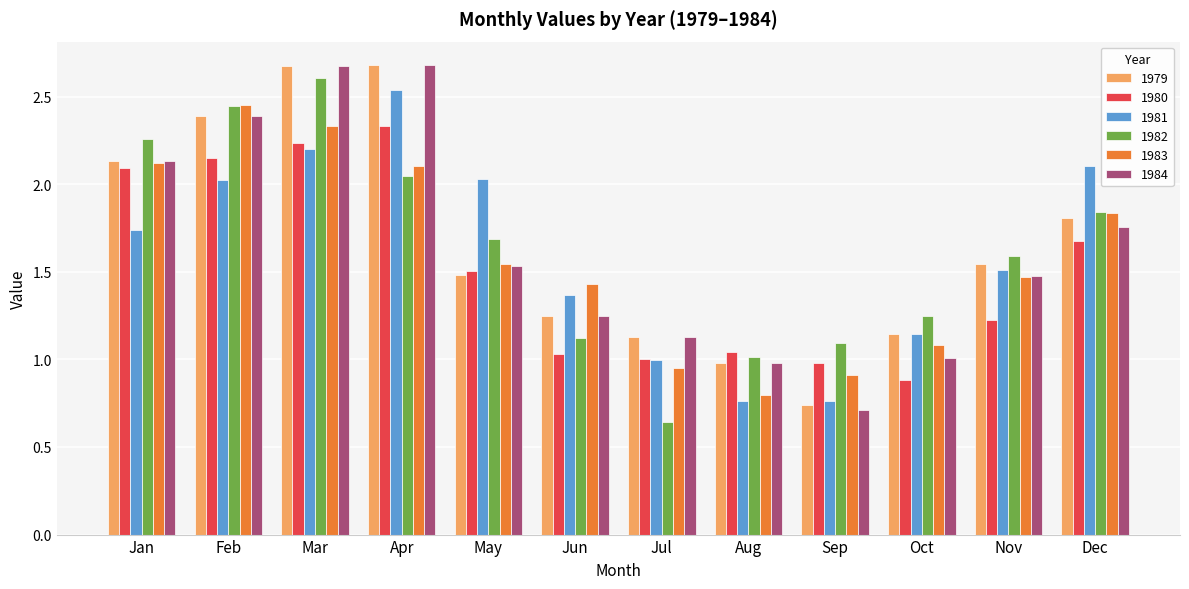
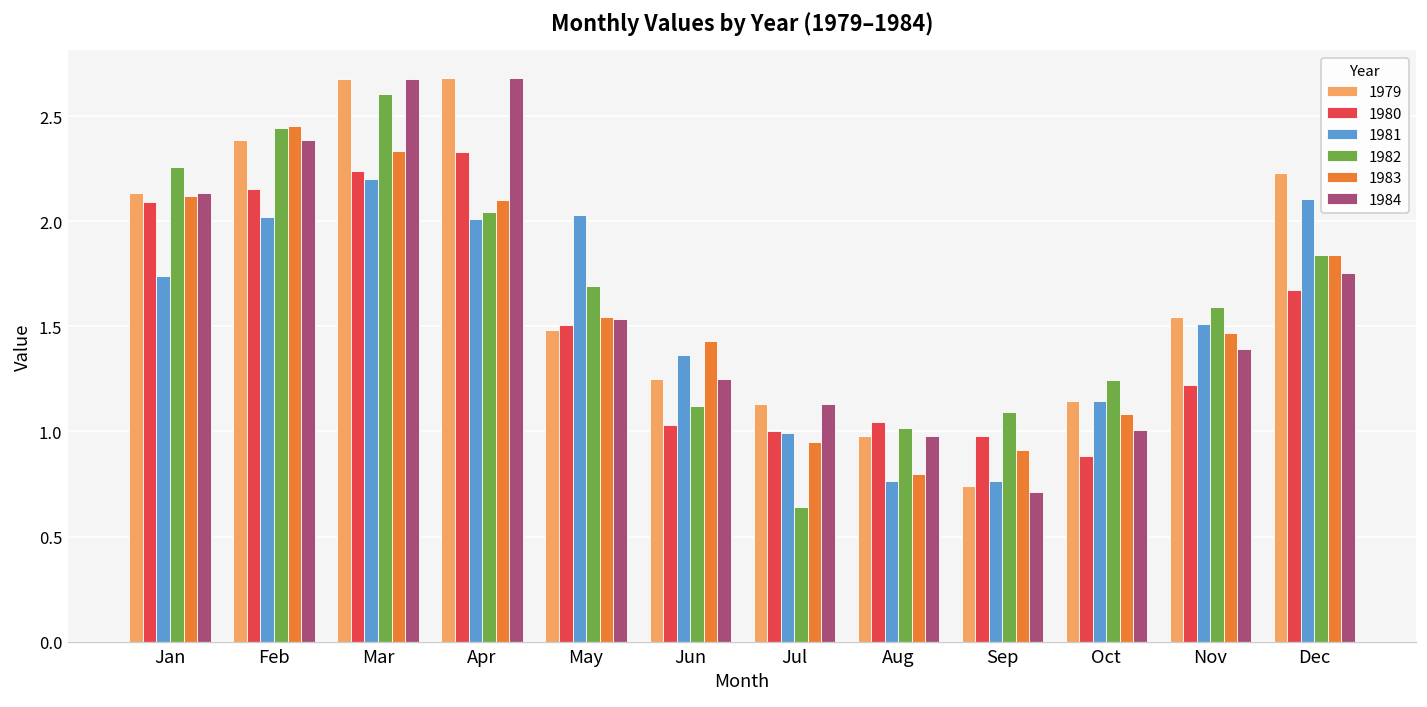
1981, Apr: 2.54 -> 2.01
1984, Nov: 1.48 -> 1.39
1979, Dec: 1.81 -> 2.23
